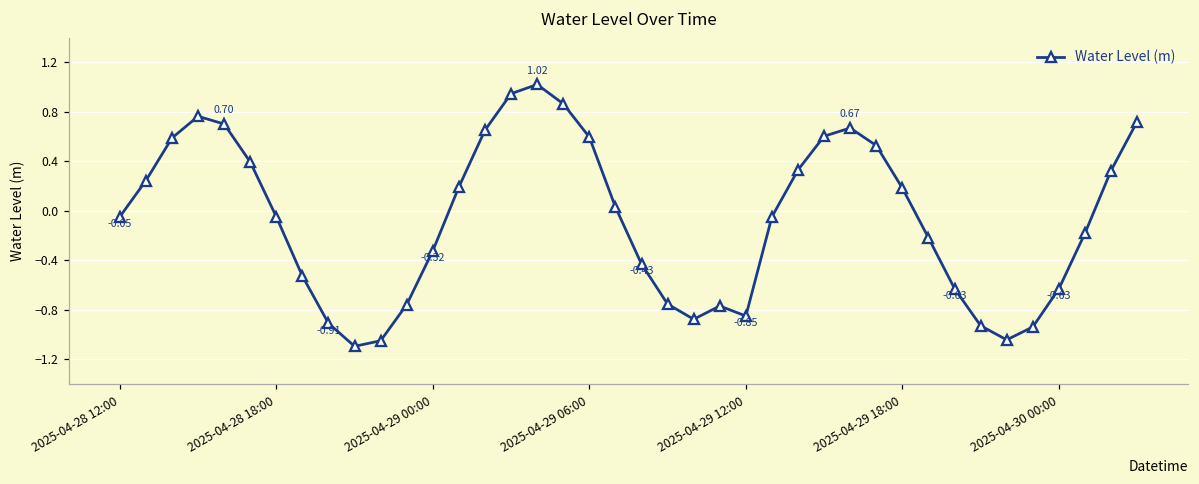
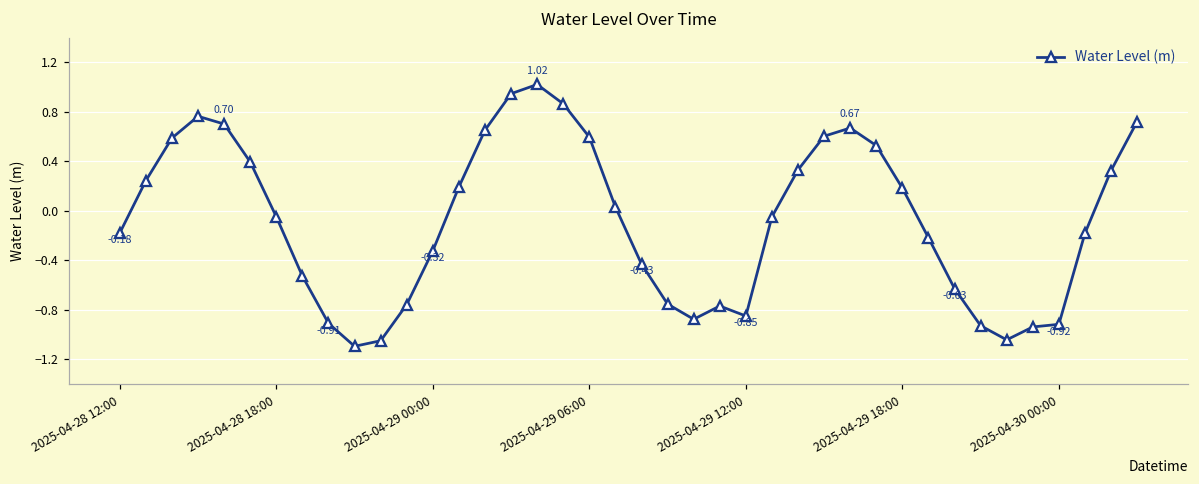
2025-04-28 12:00: -0.05 -> -0.18
2025-04-30 00:00: -0.63 -> -0.92
